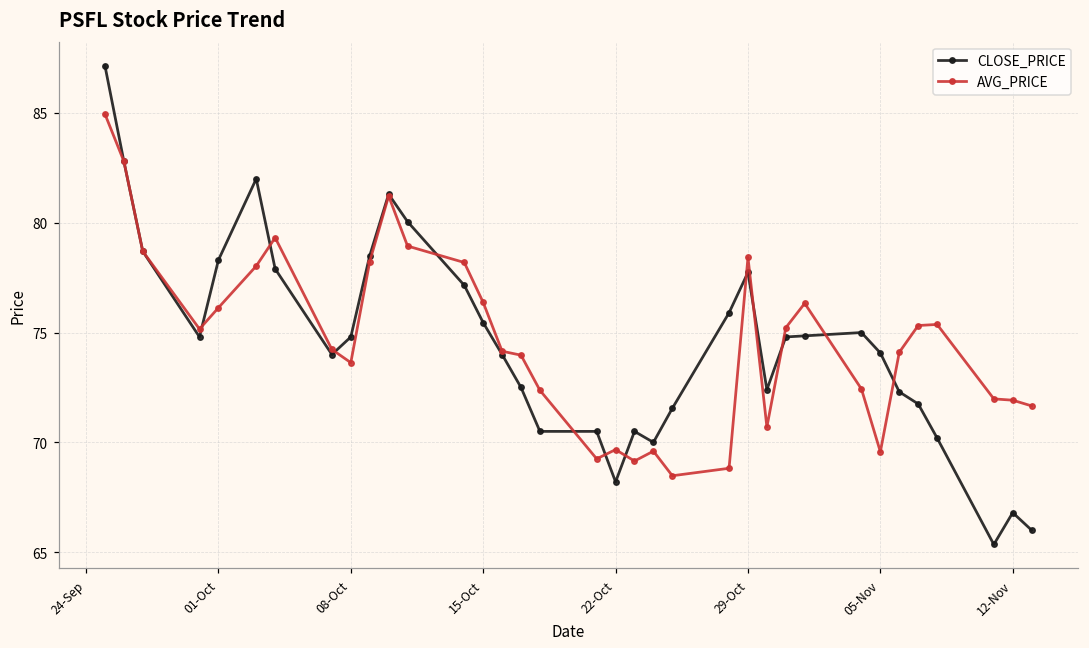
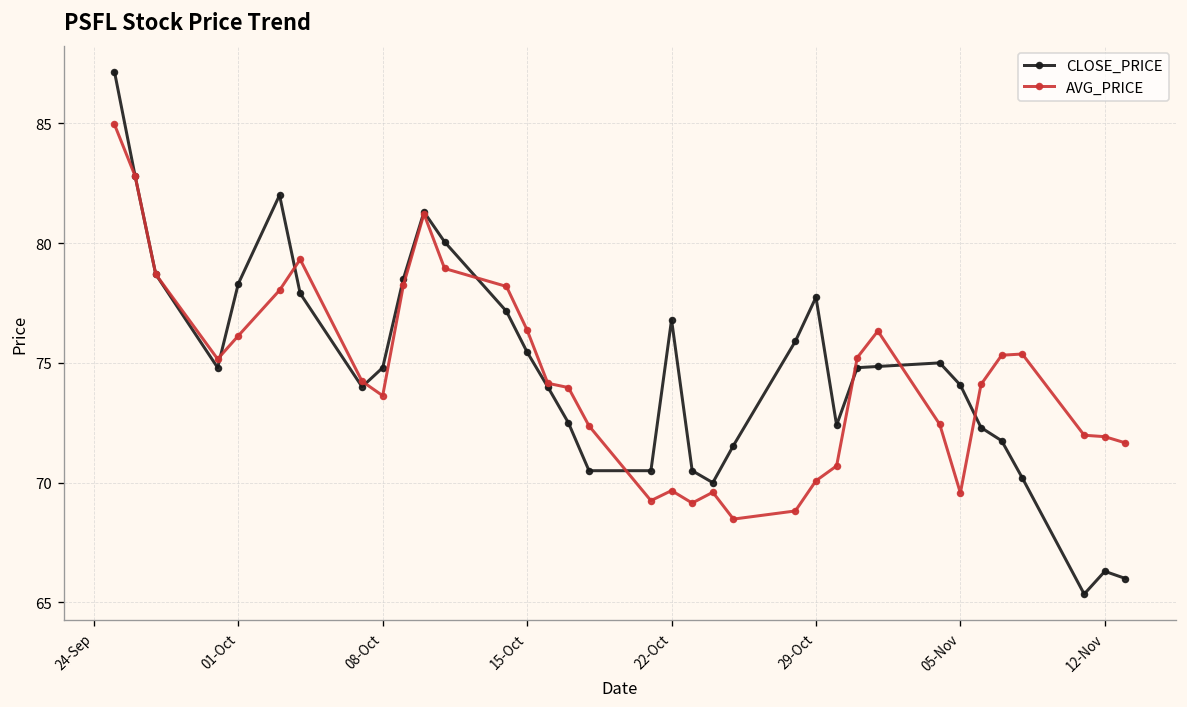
CLOSE_PRICE, 22-Oct: 68.2 -> 76.8
AVG_PRICE, 29-Oct: 78.4 -> 70.1
CLOSE_PRICE, 12-Nov: 66.8 -> 66.3
